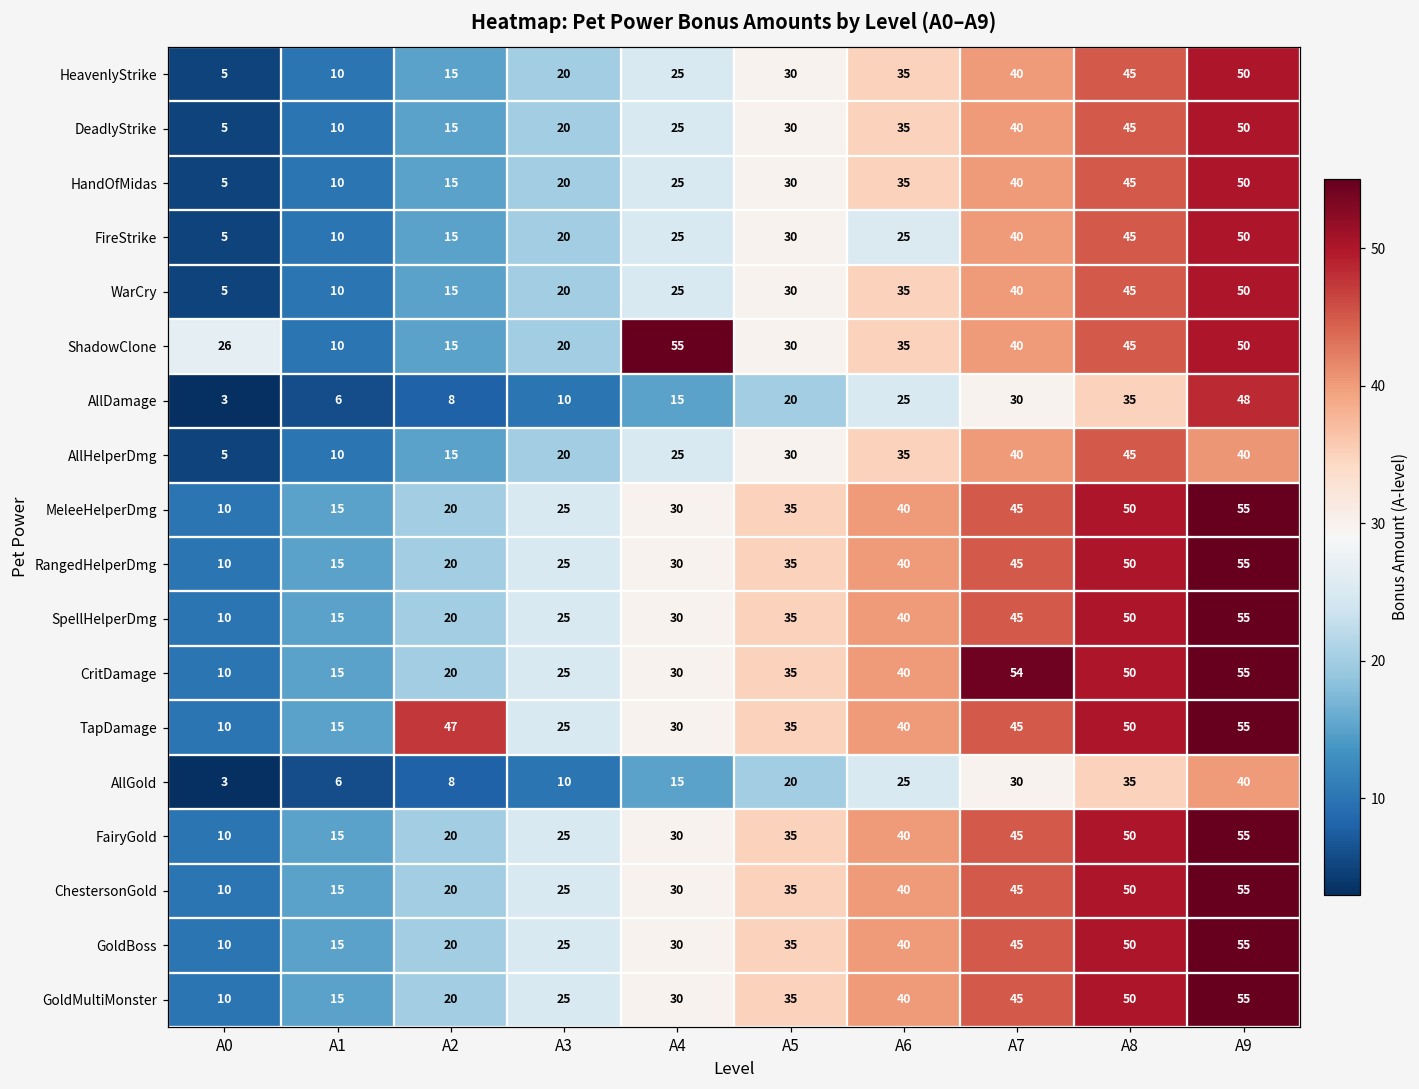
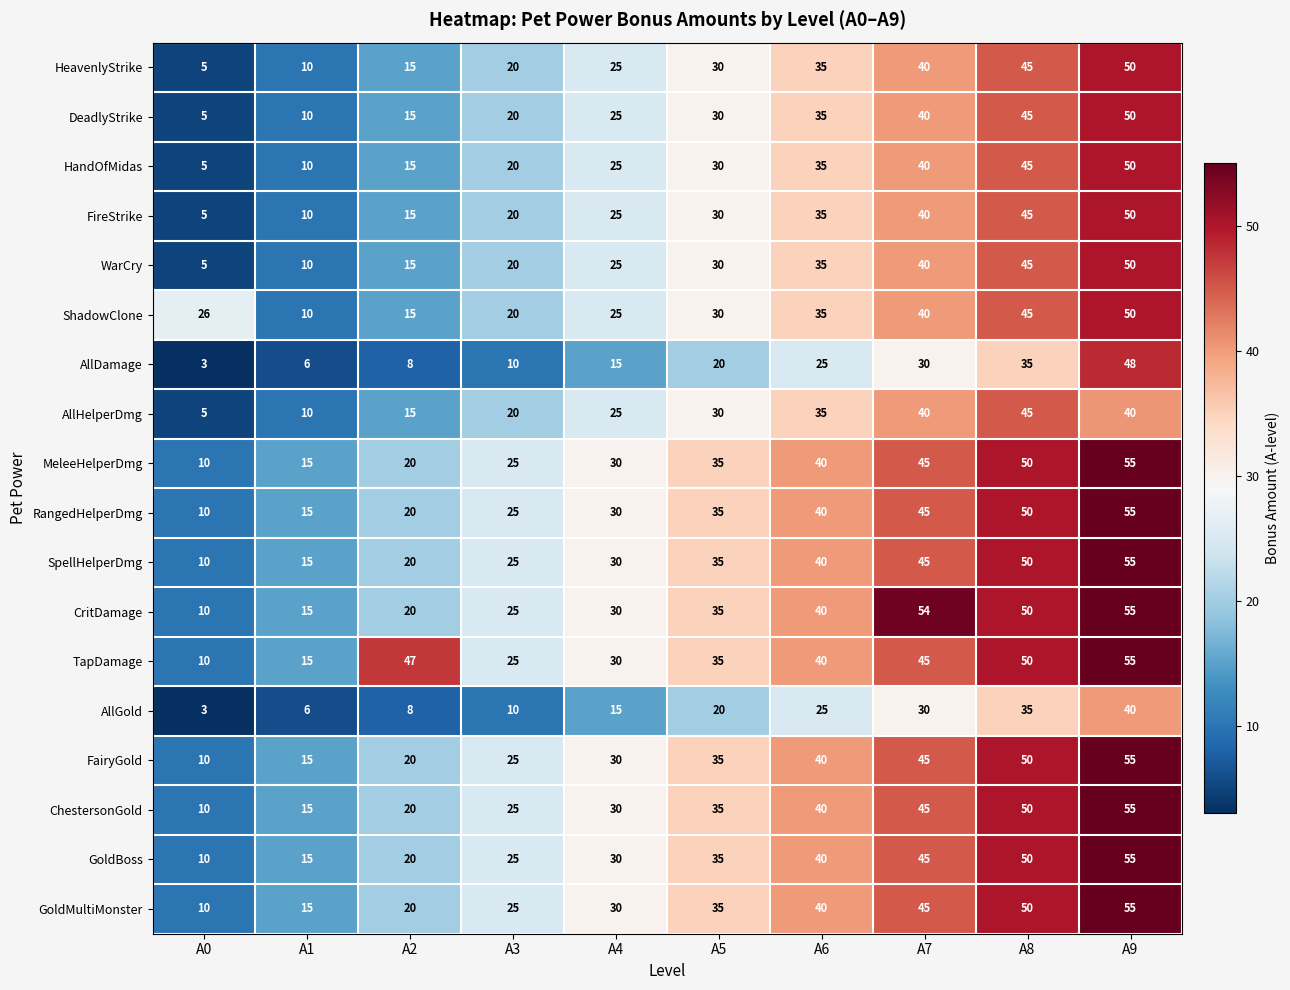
FireStrike, A6: 25 -> 35
ShadowClone, A4: 55 -> 25
